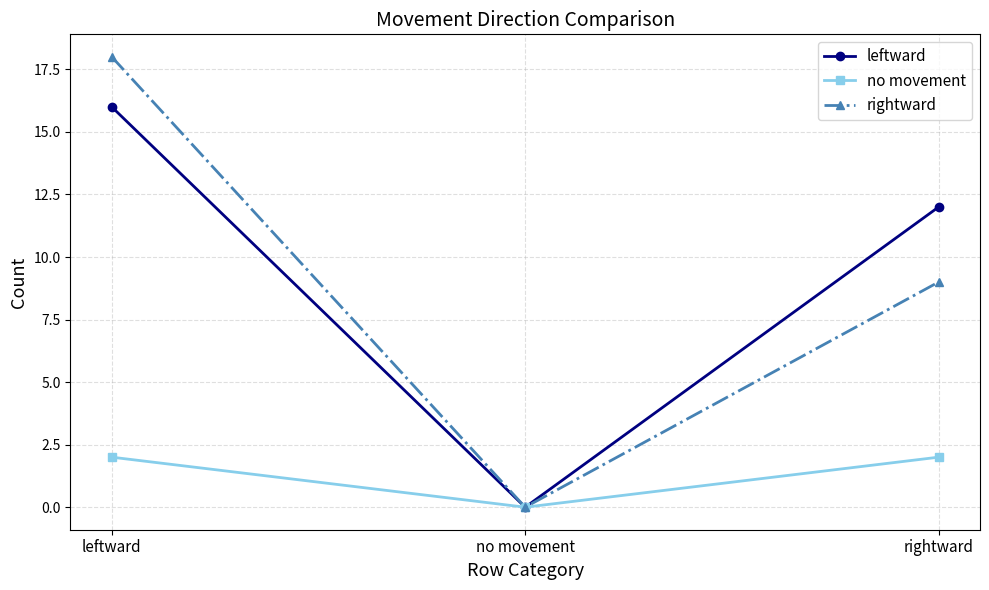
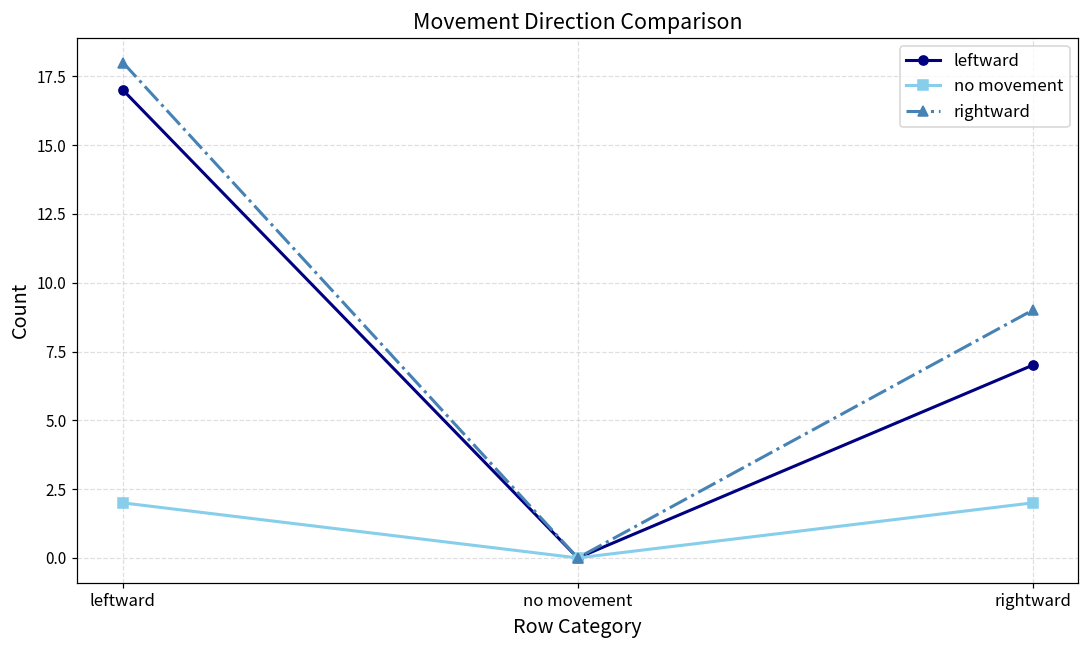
leftward, leftward: 16 -> 17
leftward, rightward: 12 -> 7
